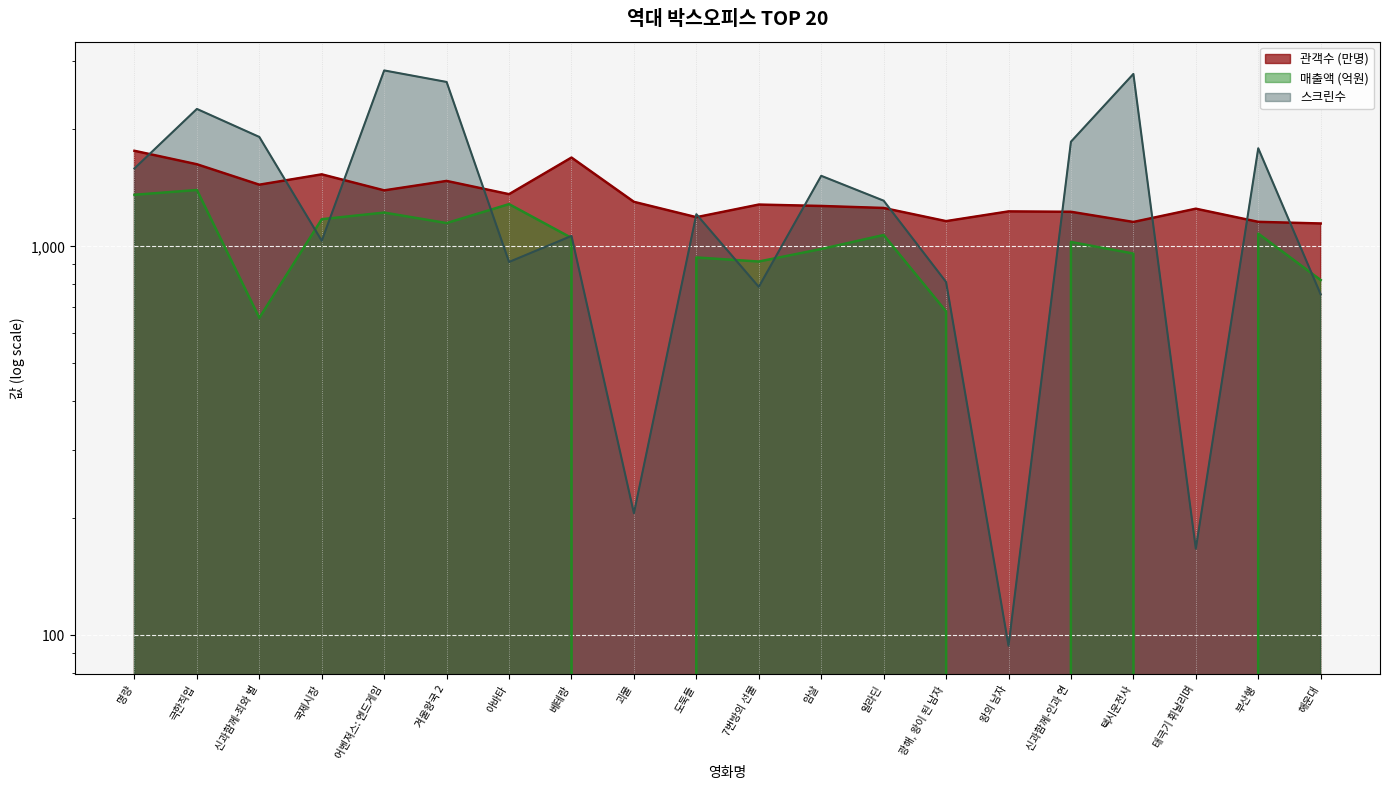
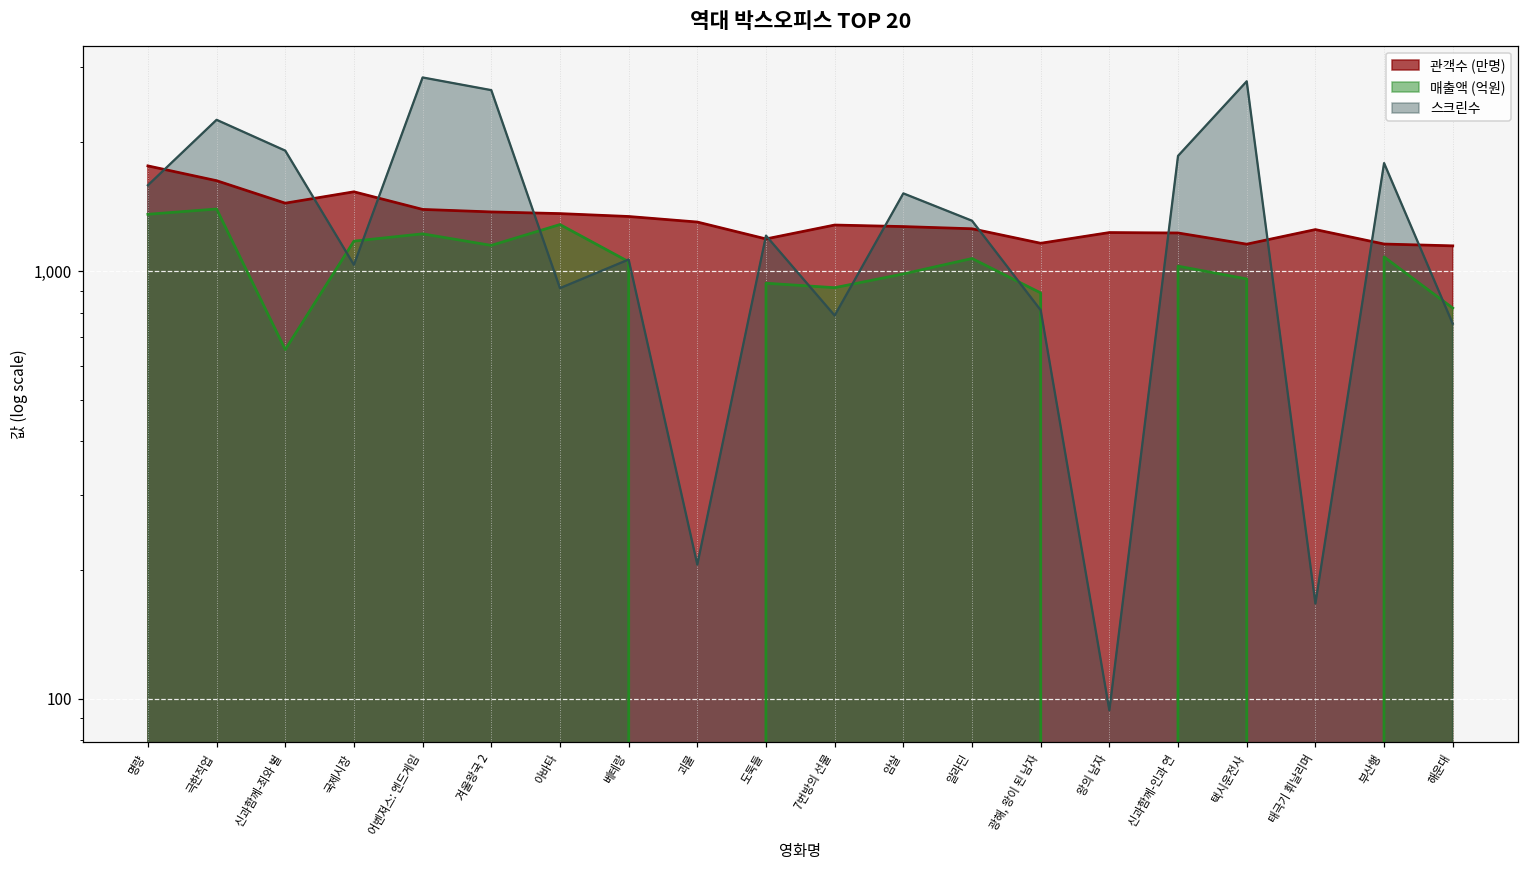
관객수 (만명), 겨울왕국 2: 1,470 -> 1,370
관객수 (만명), 베테랑: 1,700 -> 1,340
매출액 (억원), 광해, 왕이 된 남자: 680 -> 890
